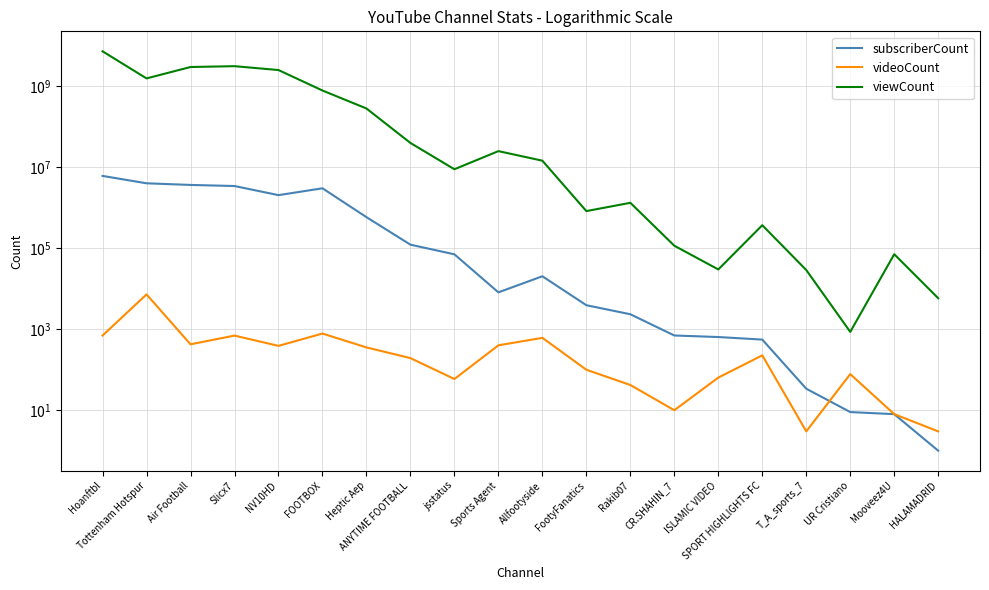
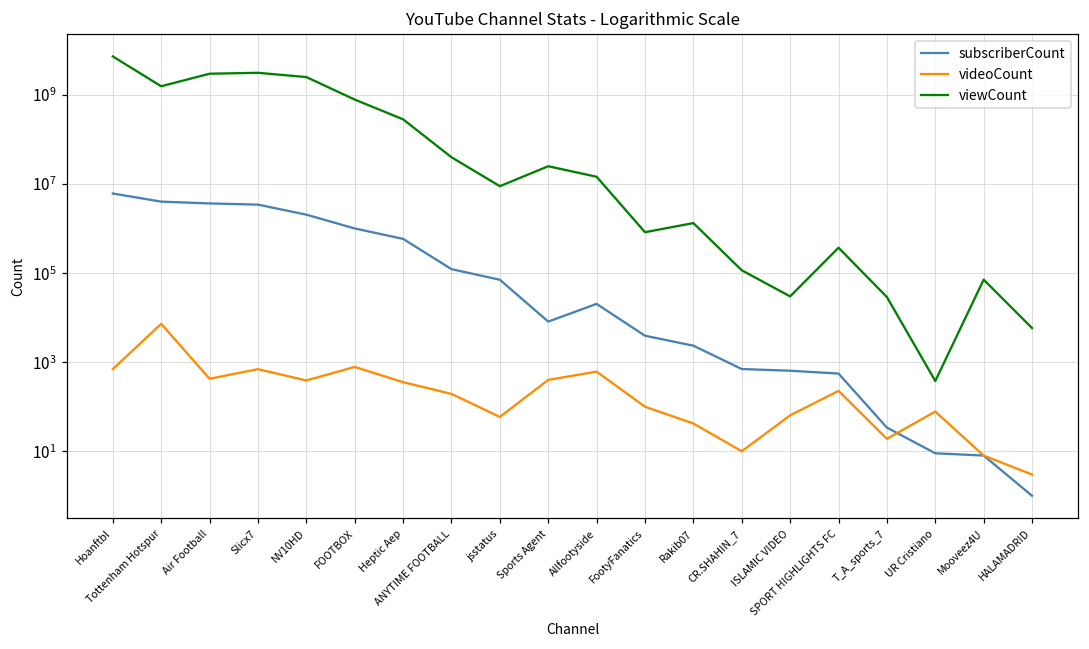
subscriberCount, FOOTBOX: 3000000 -> 1000000
videoCount, T_A_sports_7: 3 -> 20
viewCount, UR Cristiano: 900 -> 400
